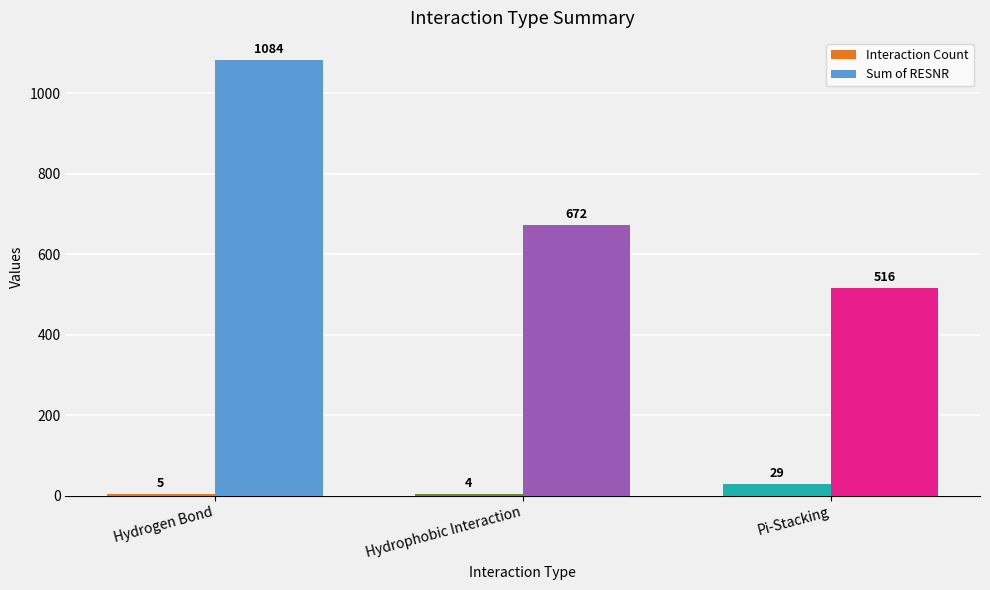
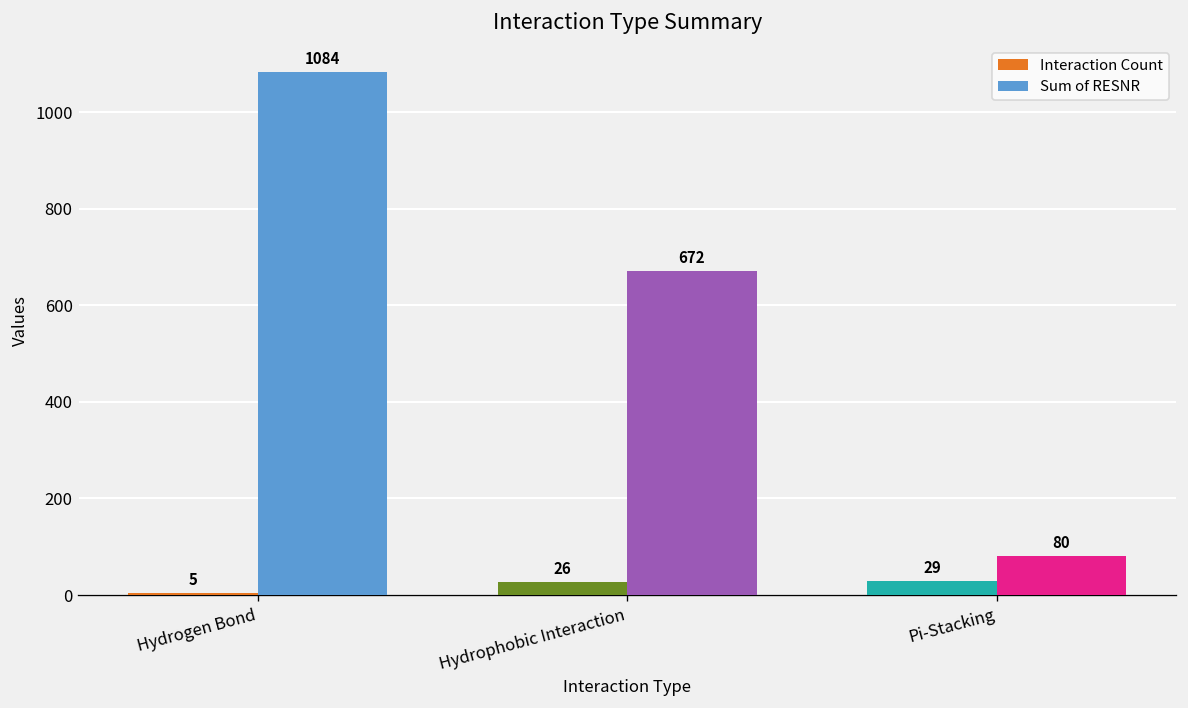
Interaction Count, Hydrophobic Interaction: 4 -> 26
Sum of RESNR, Pi-Stacking: 516 -> 80
